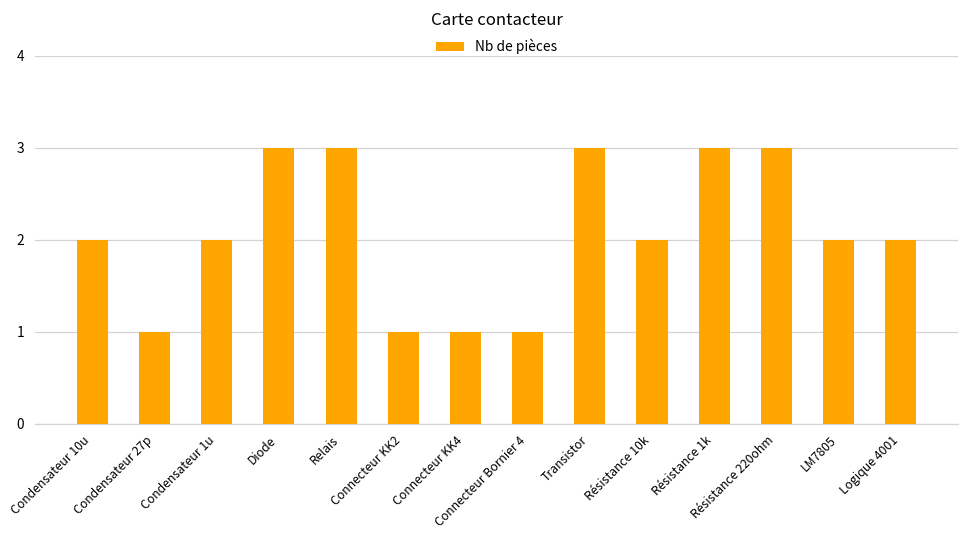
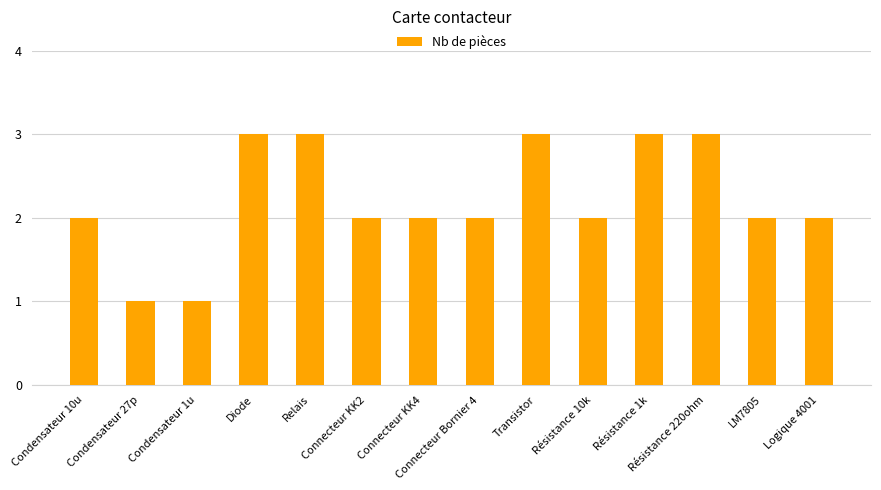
Condensateur 1u: 2 -> 1
Connecteur KK2: 1 -> 2
Connecteur KK4: 1 -> 2
Connecteur Bornier 4: 1 -> 2
